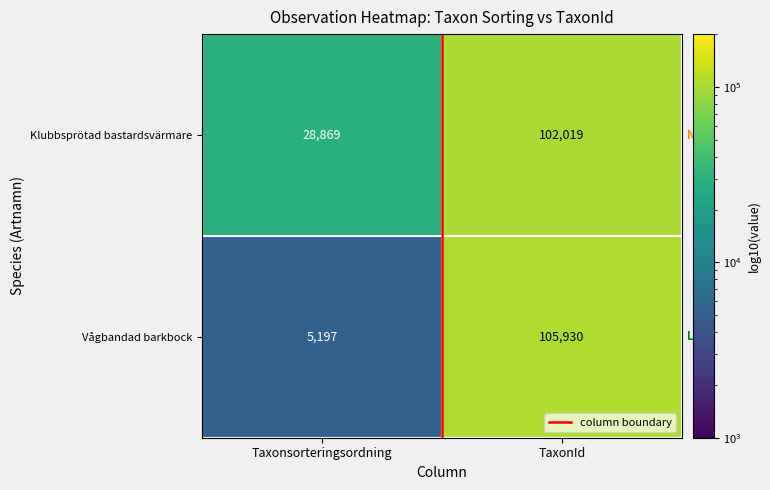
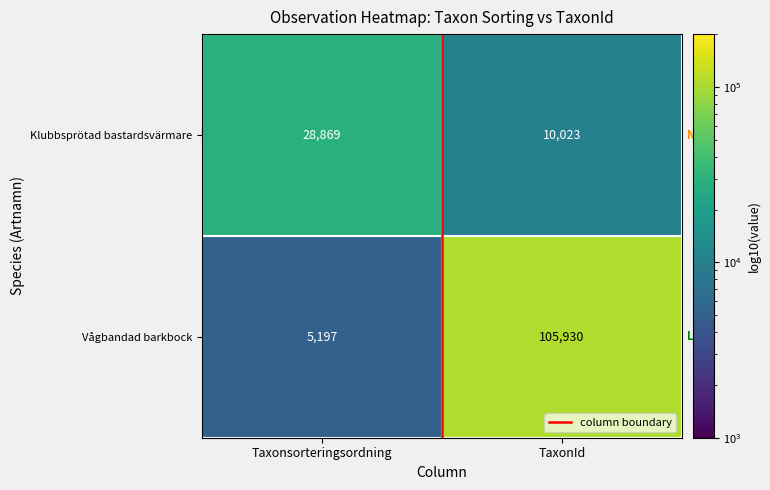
Klubbsprötad bastardsvärmare, TaxonId: 102,019 -> 10,023
